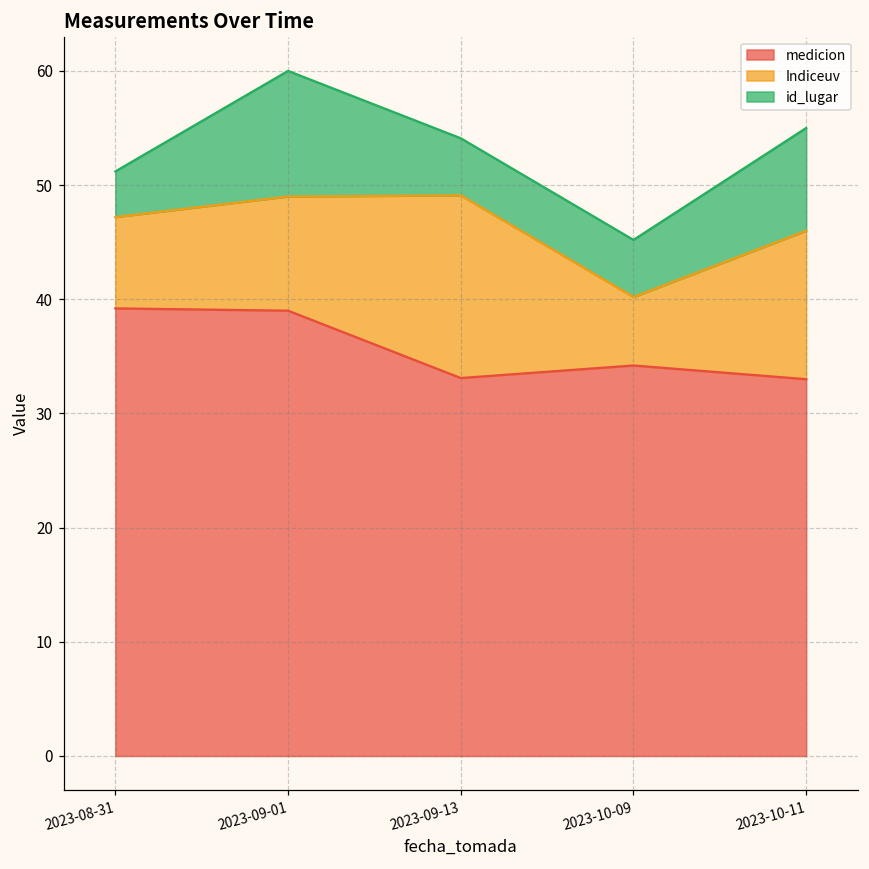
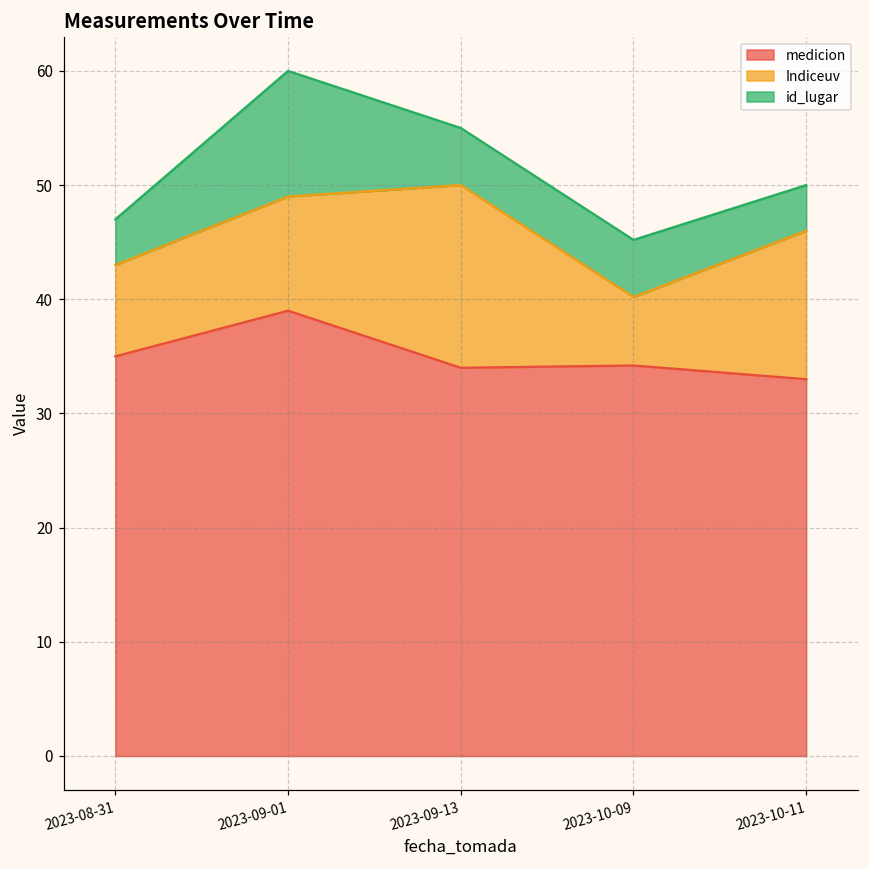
medicion, 2023-08-31: 39.2 -> 35.0
medicion, 2023-09-13: 33.1 -> 34.0
id_lugar, 2023-10-11: 9 -> 4
